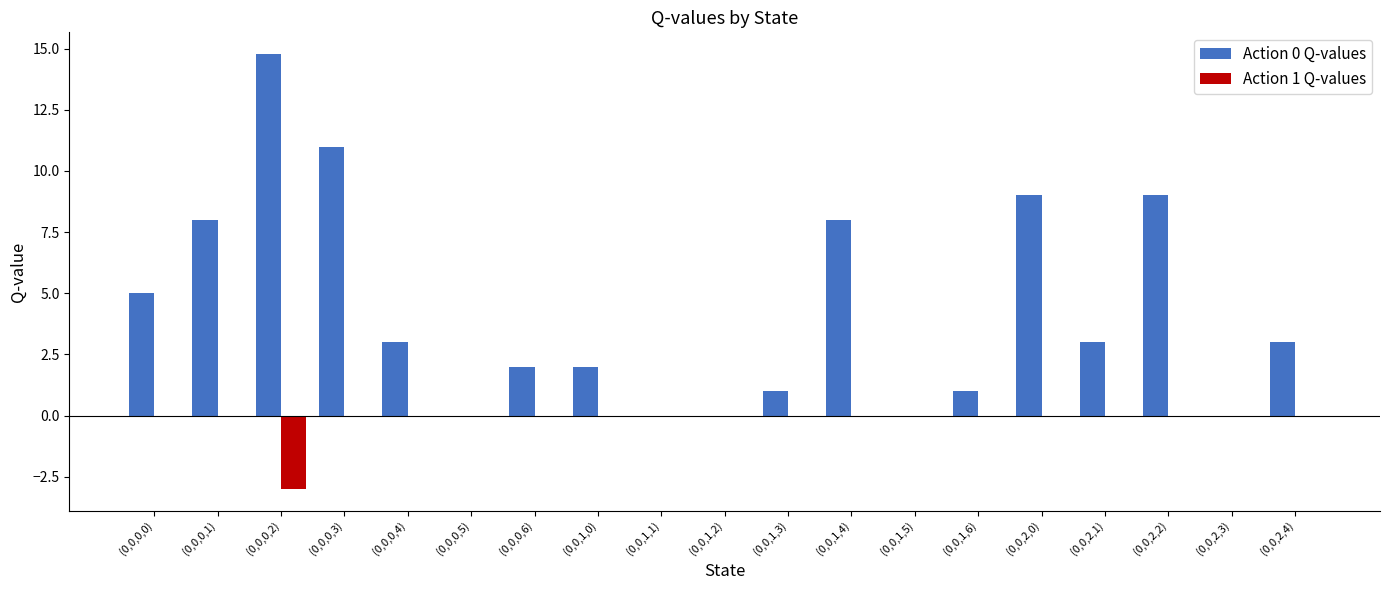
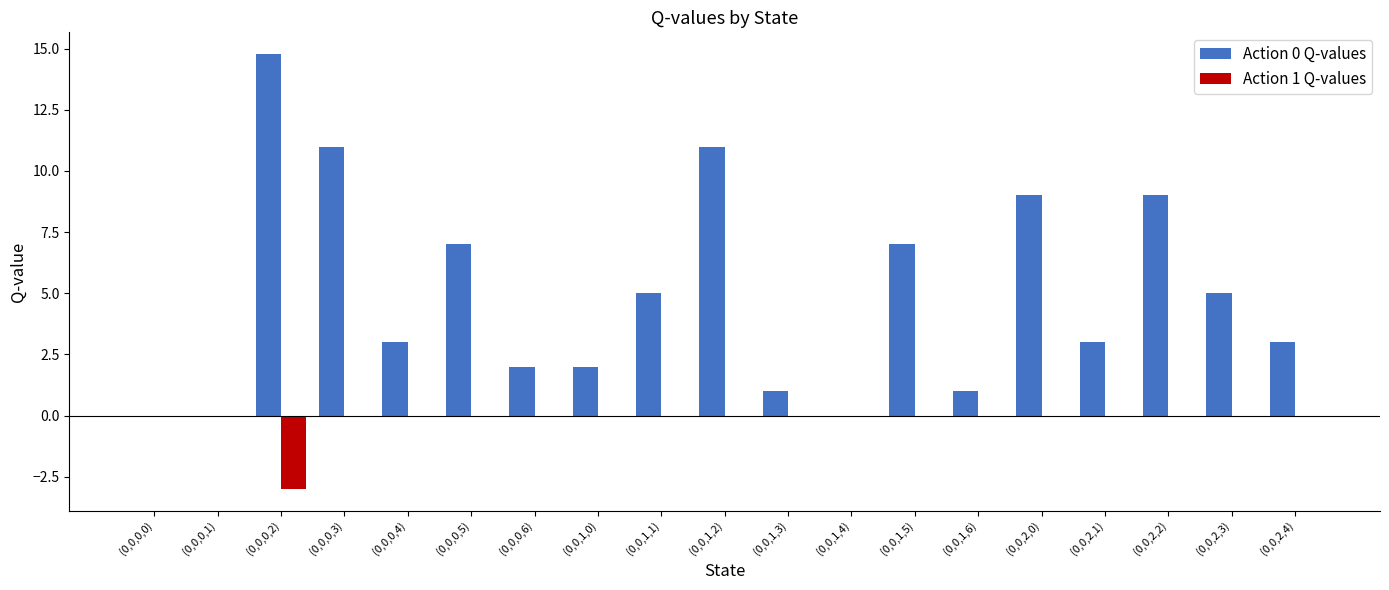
Action 0 Q-values, (0,0,0,0): 5 -> 0
Action 0 Q-values, (0,0,0,1): 8 -> 0
Action 0 Q-values, (0,0,0,5): 0 -> 7
Action 0 Q-values, (0,0,1,1): 0 -> 5
Action 0 Q-values, (0,0,1,2): 0 -> 11
Action 0 Q-values, (0,0,1,4): 8 -> 0
Action 0 Q-values, (0,0,1,5): 0 -> 7
Action 0 Q-values, (0,0,2,3): 0 -> 5
